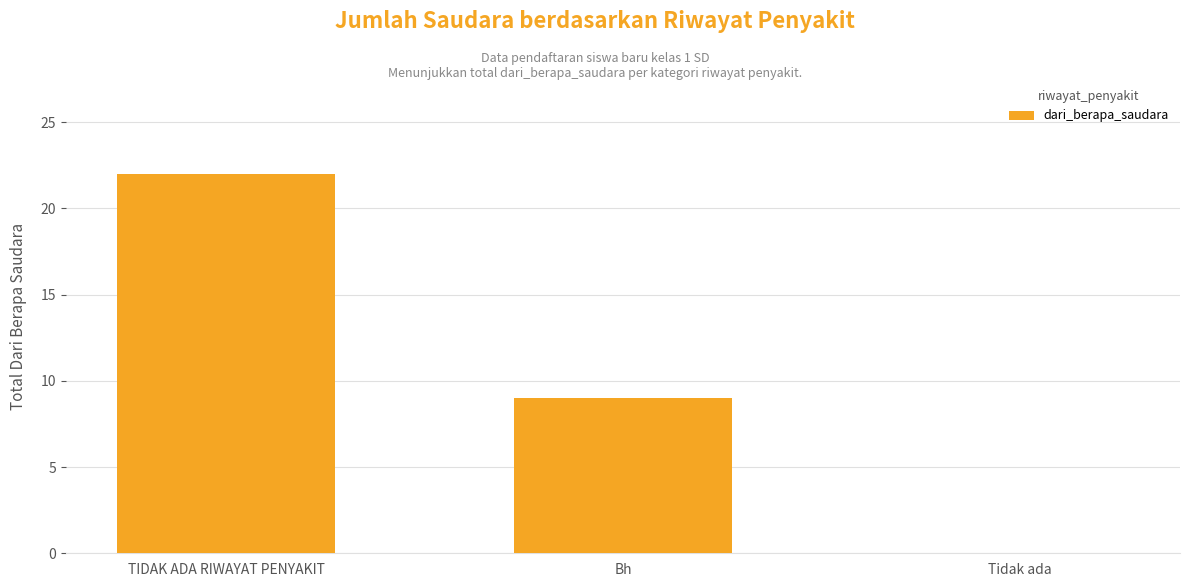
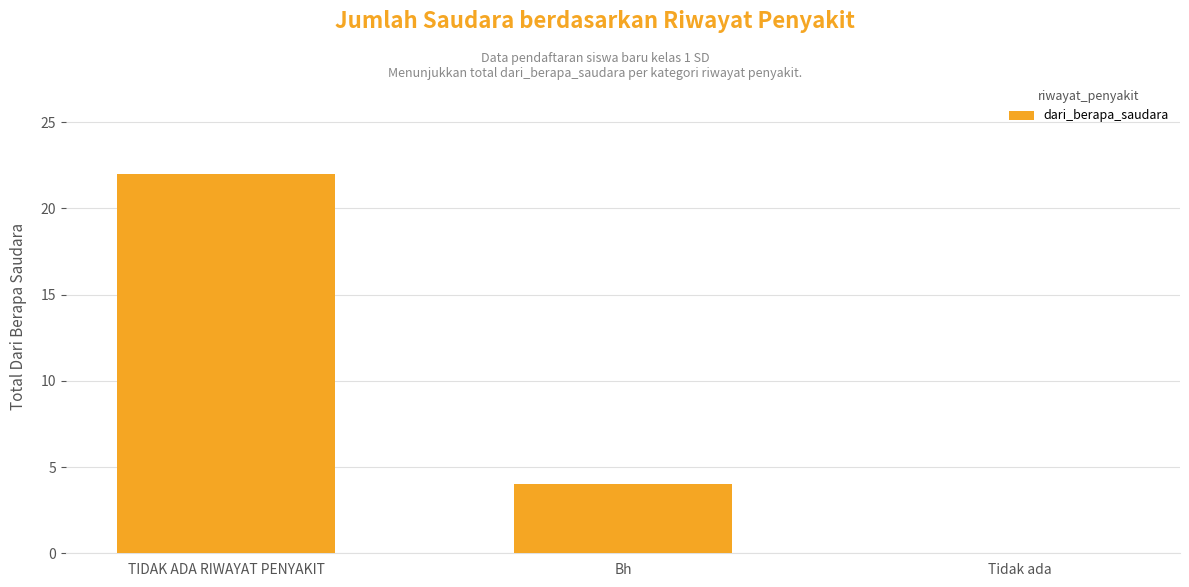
Bh: 9 -> 4
